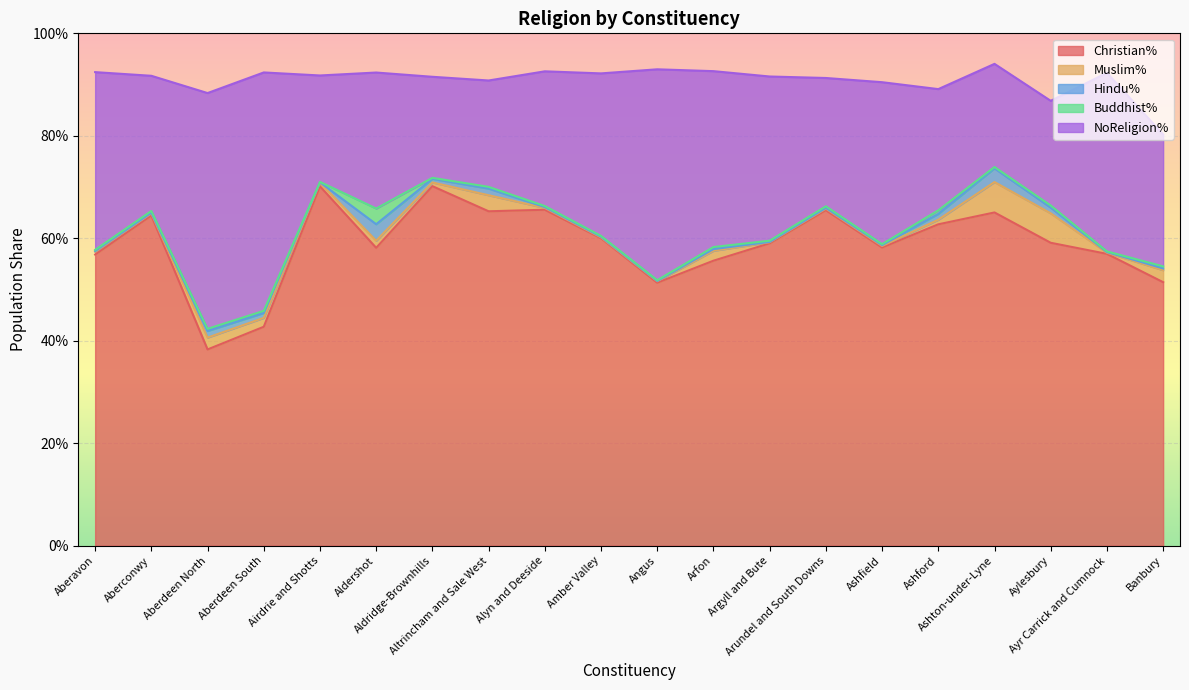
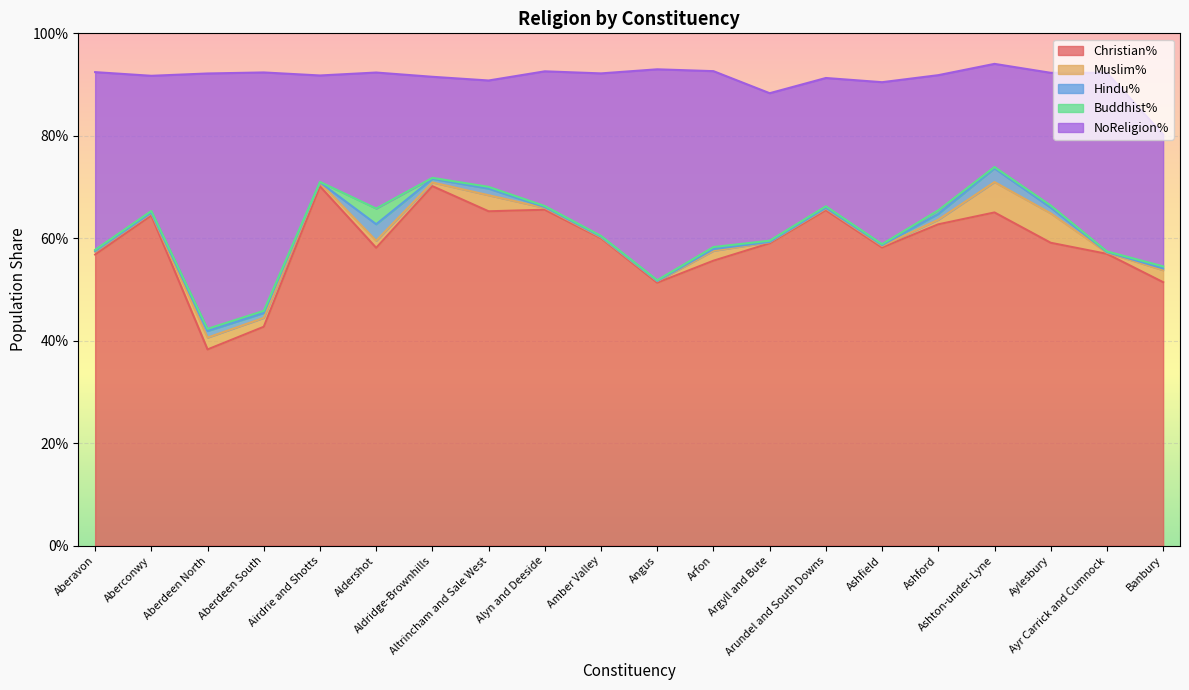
NoReligion%, Aberdeen North: 46% -> 50%
NoReligion%, Argyll and Bute: 32% -> 29%
NoReligion%, Ashford: 24% -> 26%
NoReligion%, Aylesbury: 20% -> 26%
